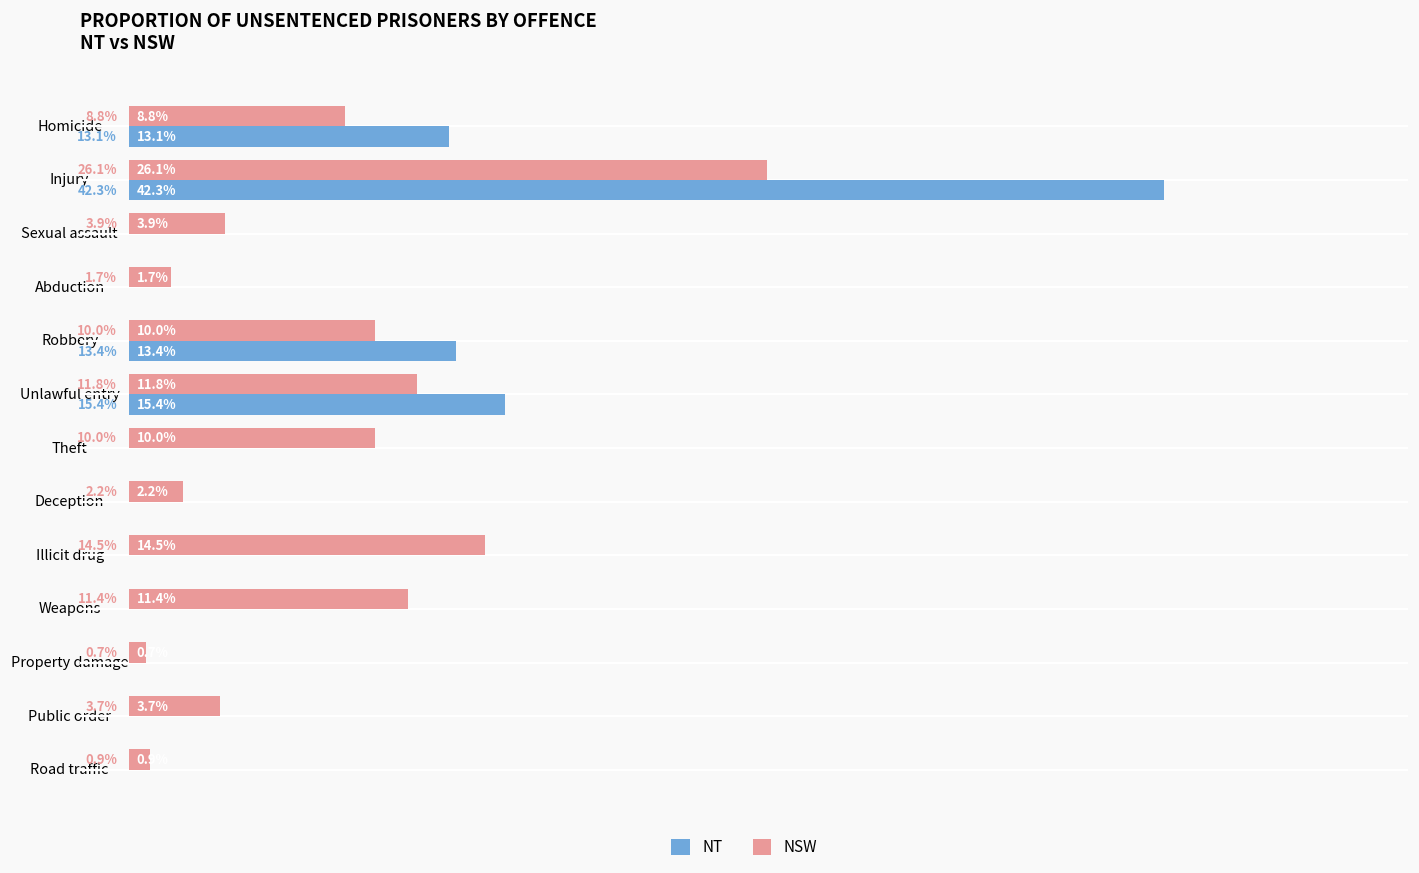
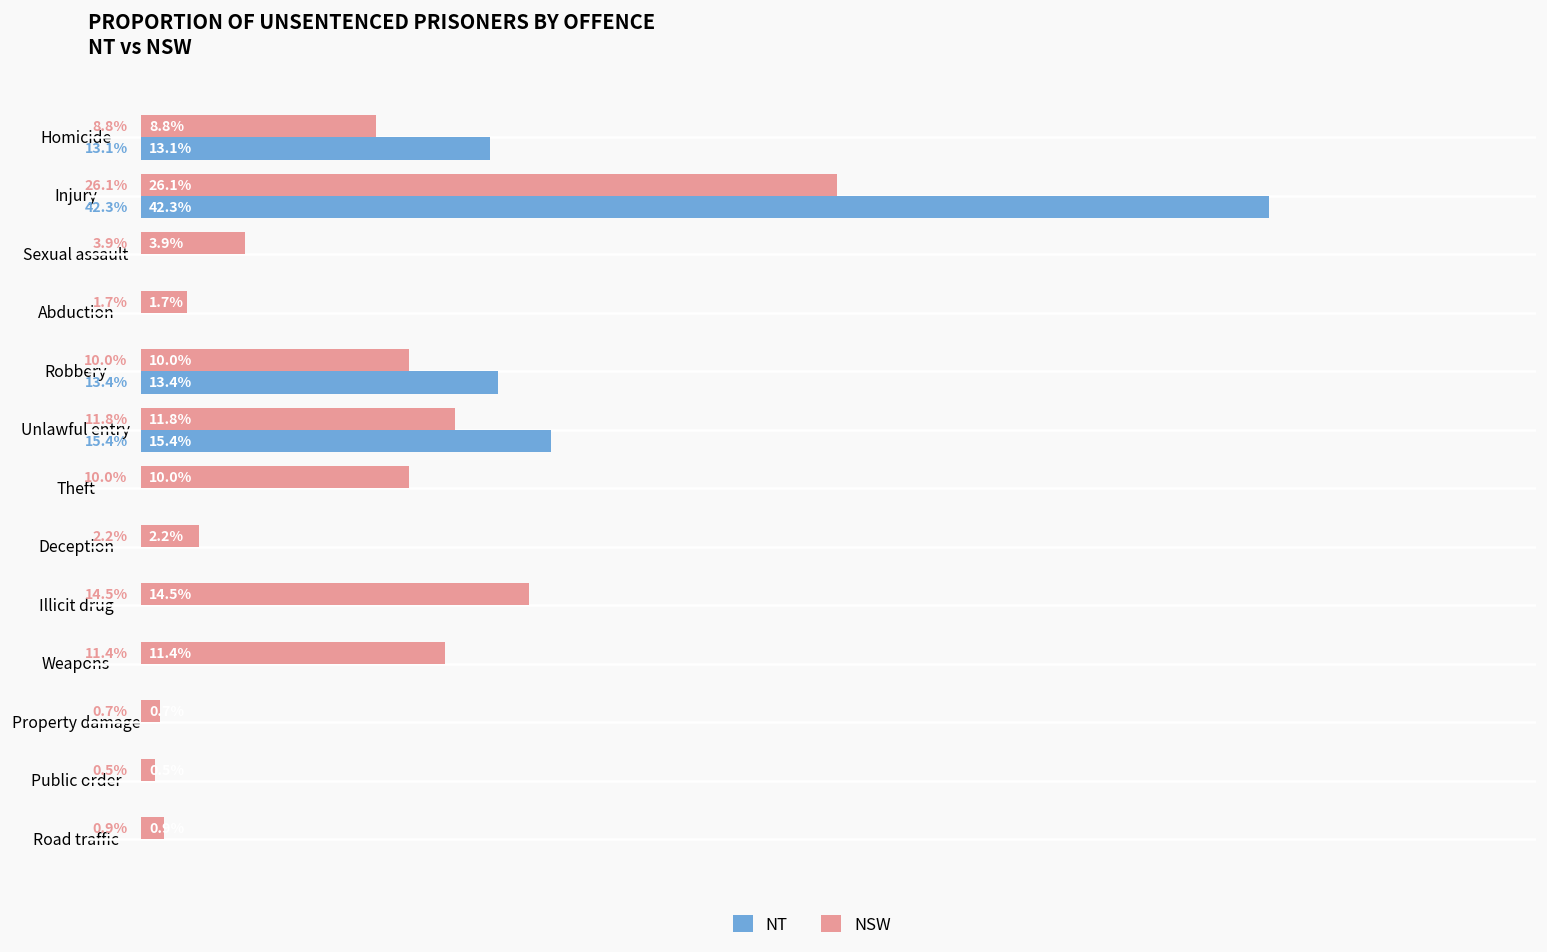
NSW, Public order: 3.7% -> 0.5%
